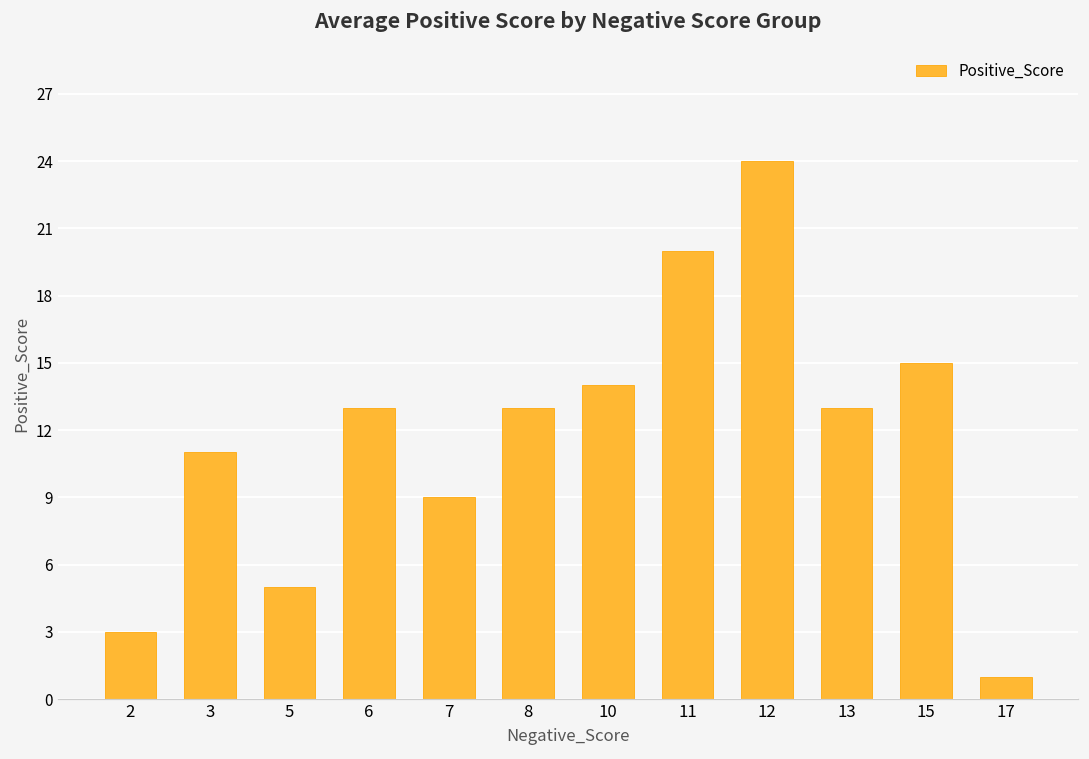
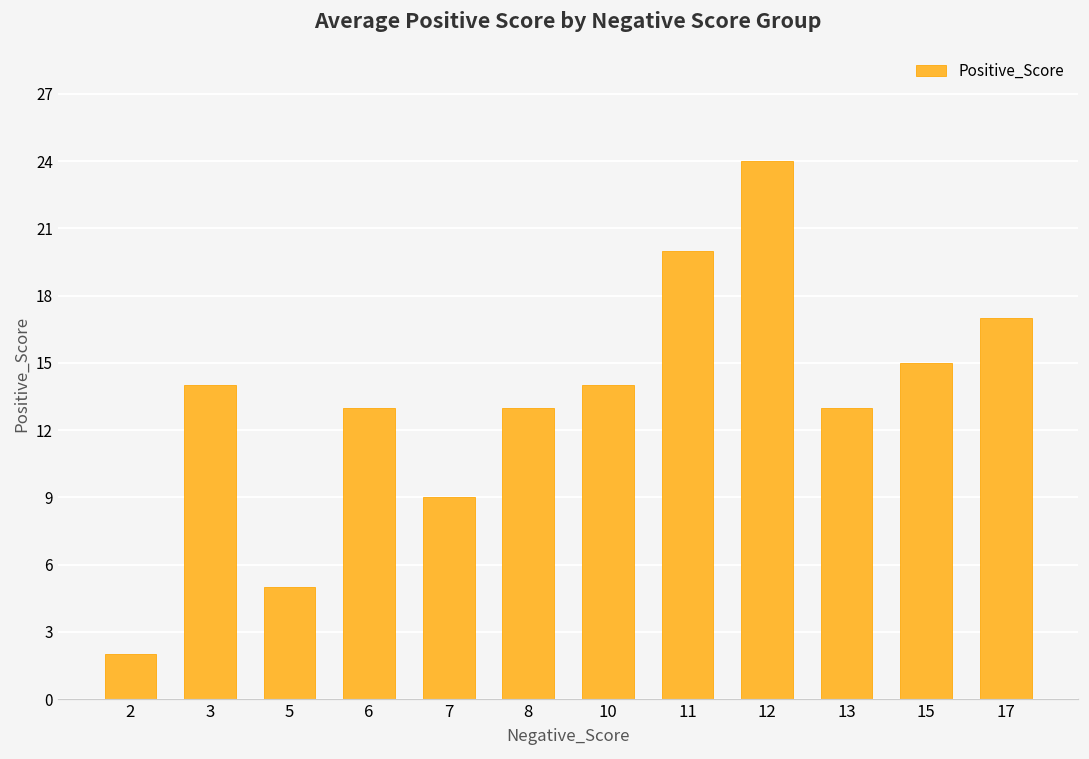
2: 3 -> 2
3: 11 -> 14
17: 1 -> 17
